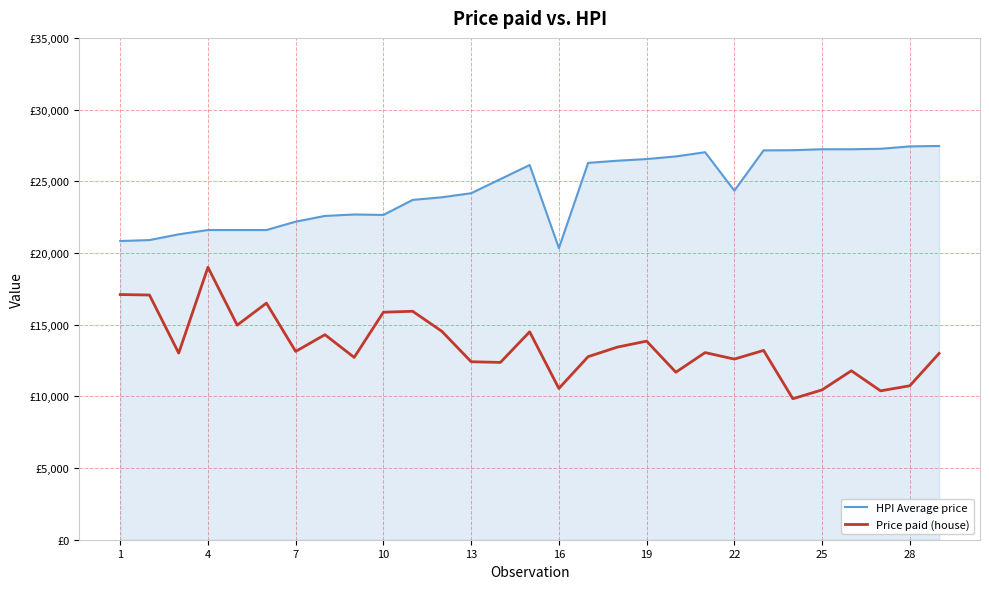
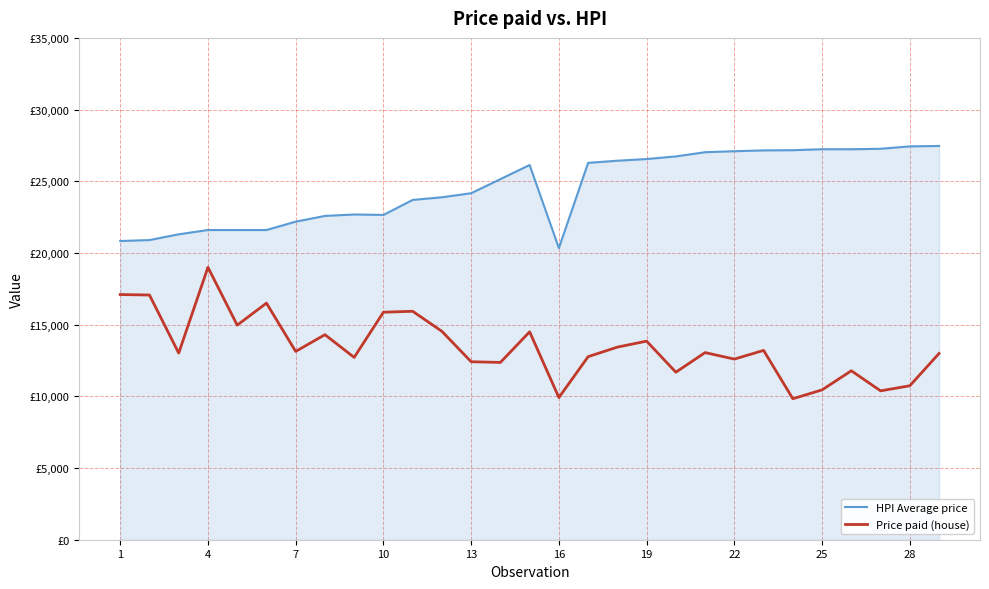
Price paid (house), 16: £10,600 -> £9,900
HPI Average price, 22: £24,300 -> £27,100
